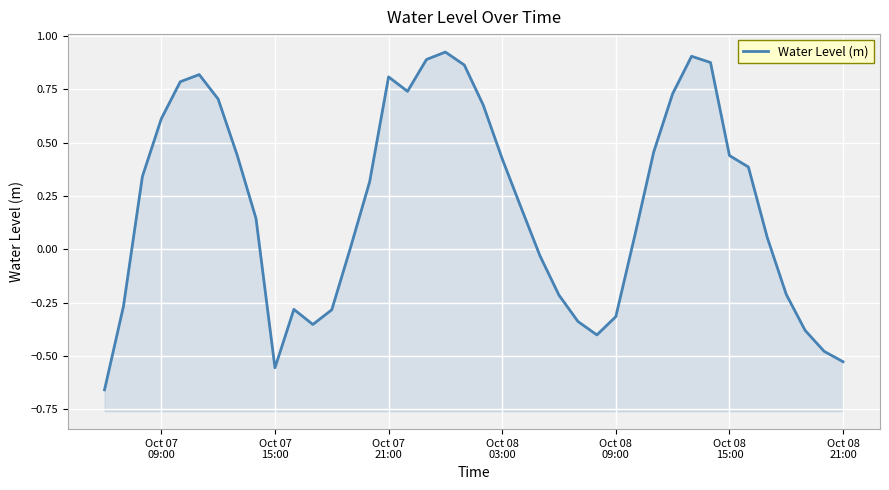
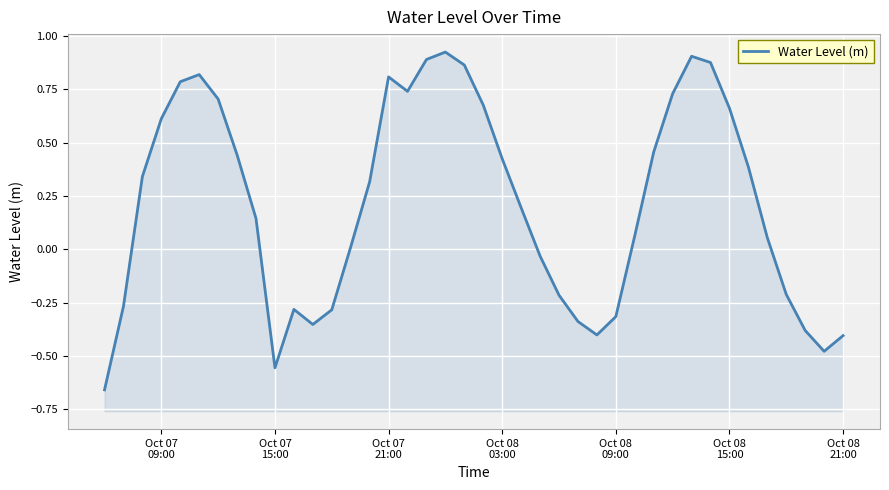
Oct 08 15:00: 0.44 -> 0.66
Oct 08 21:00: -0.53 -> -0.41
